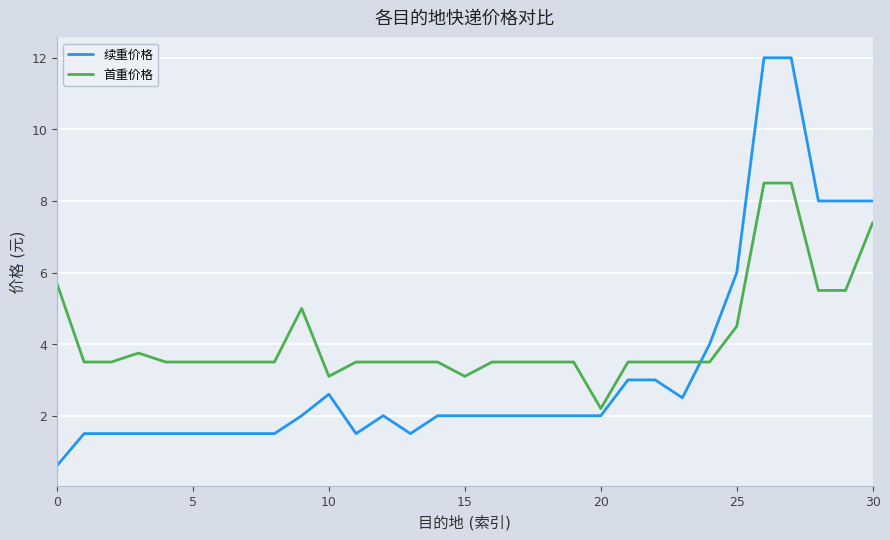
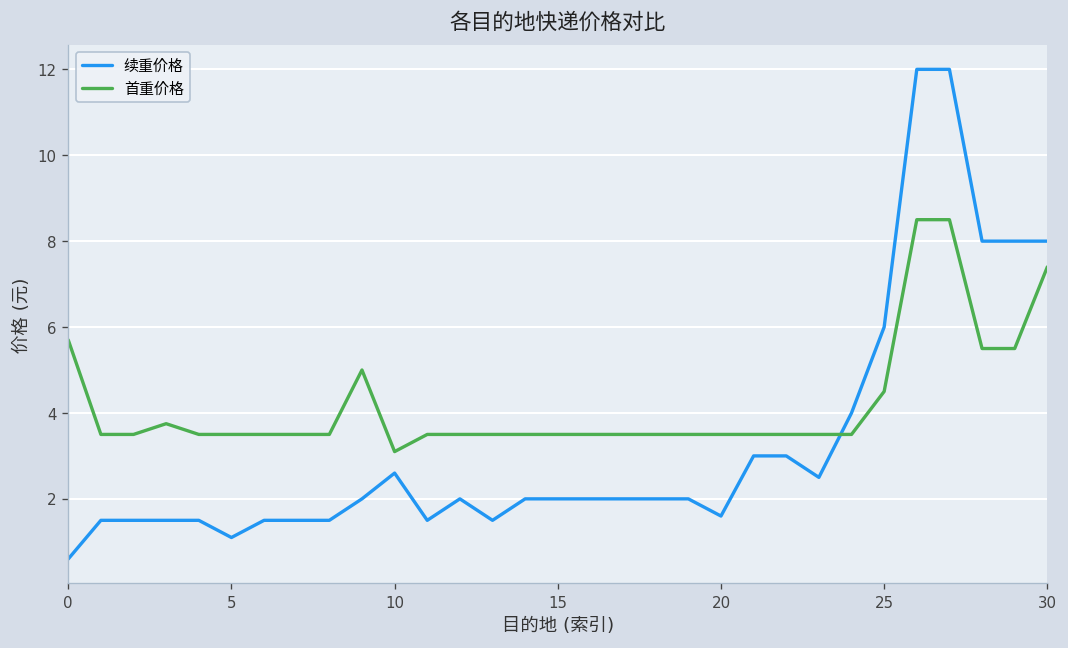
续重价格, 5: 1.5 -> 1.1
首重价格, 15: 3.1 -> 3.5
续重价格, 20: 2.0 -> 1.6
首重价格, 20: 2.2 -> 3.5
